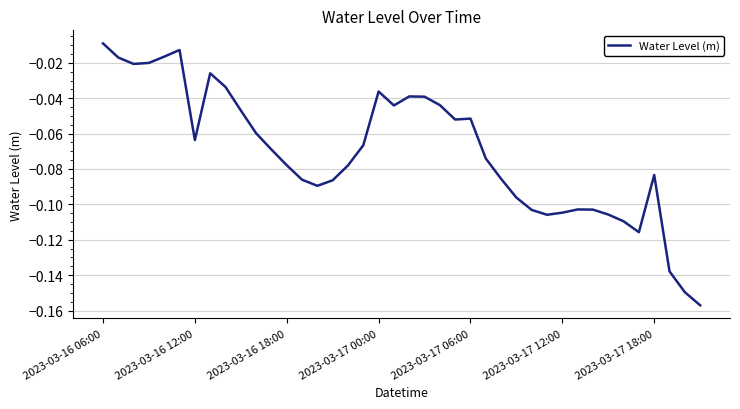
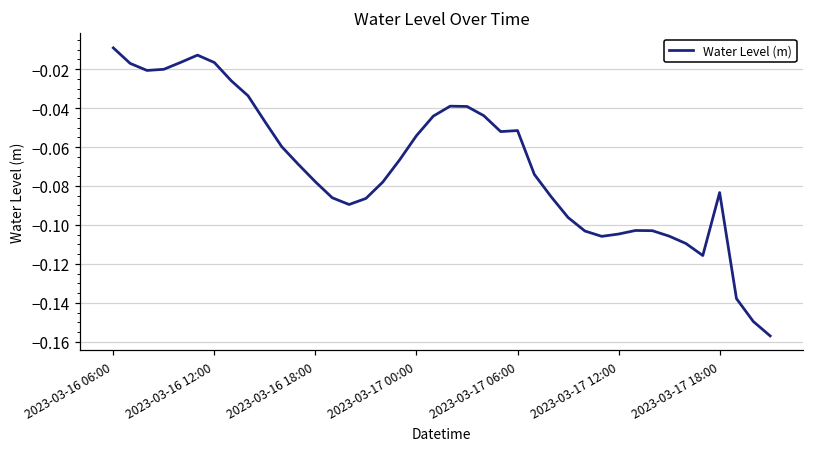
2023-03-16 12:00: -0.064 -> -0.017
2023-03-17 00:00: -0.036 -> -0.054
